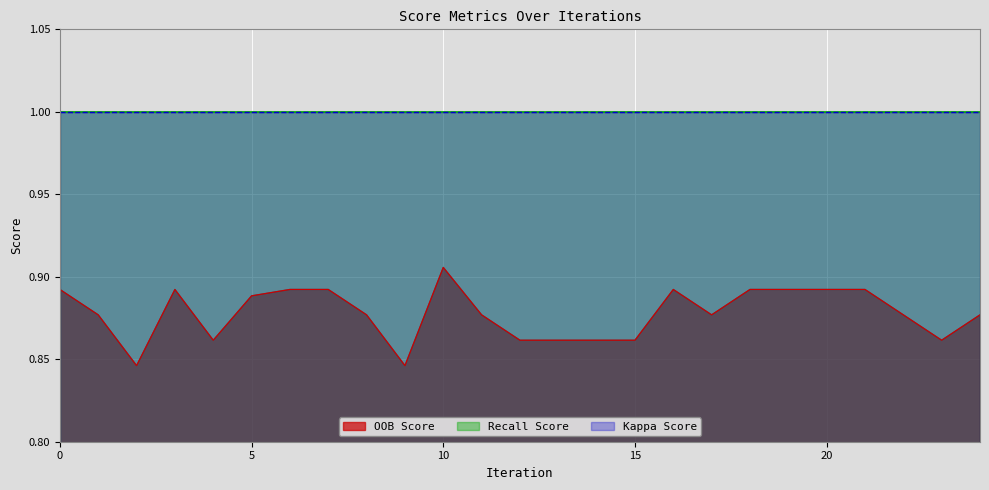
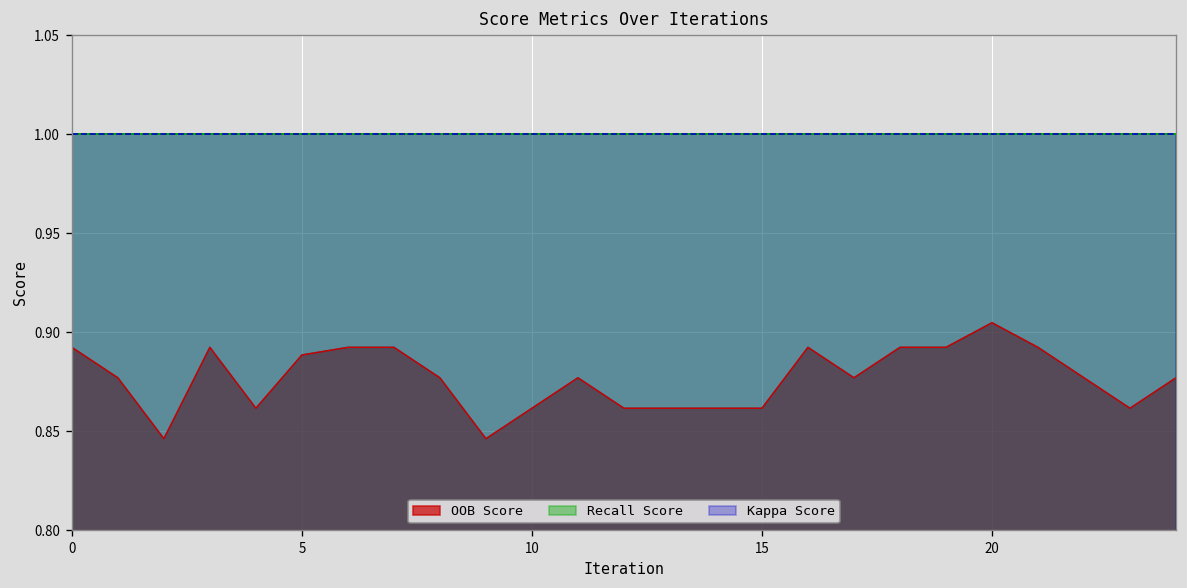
OOB Score, 10: 0.906 -> 0.862
OOB Score, 20: 0.892 -> 0.905
